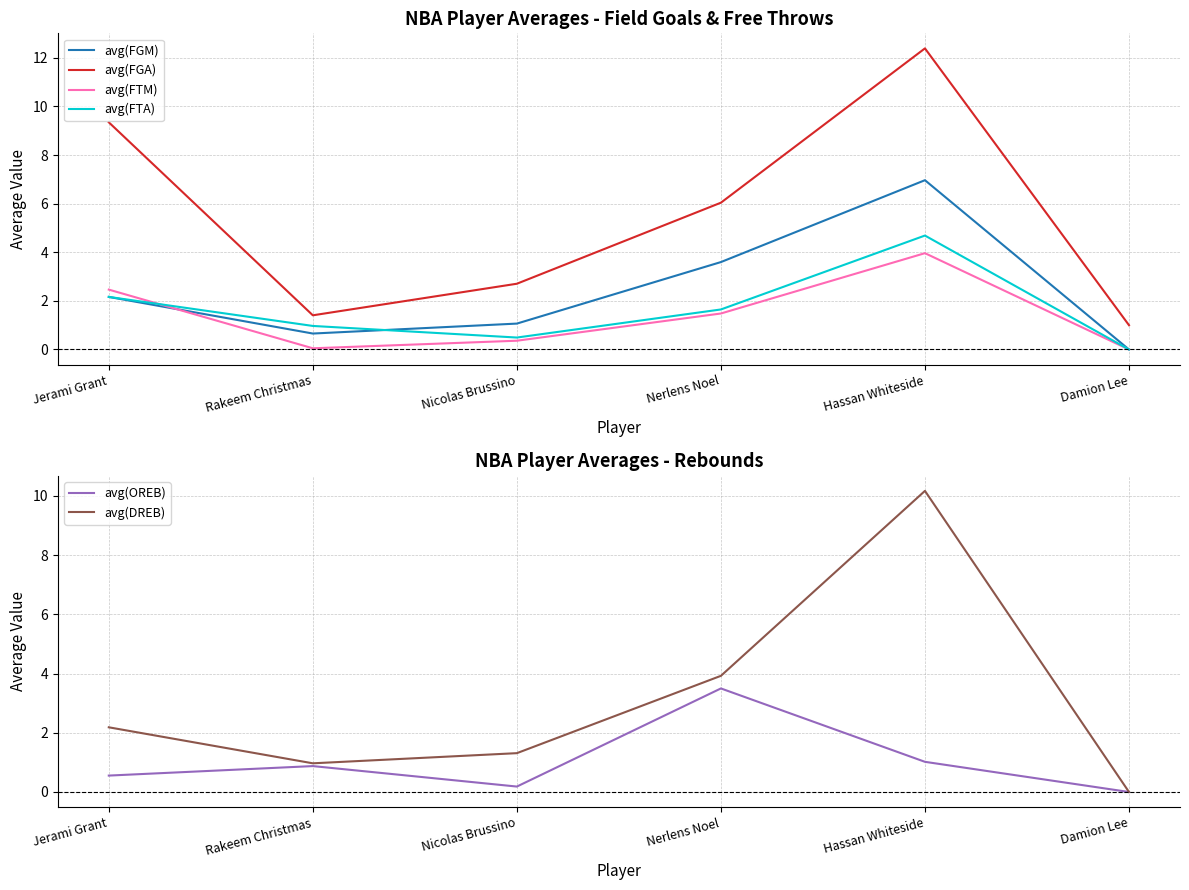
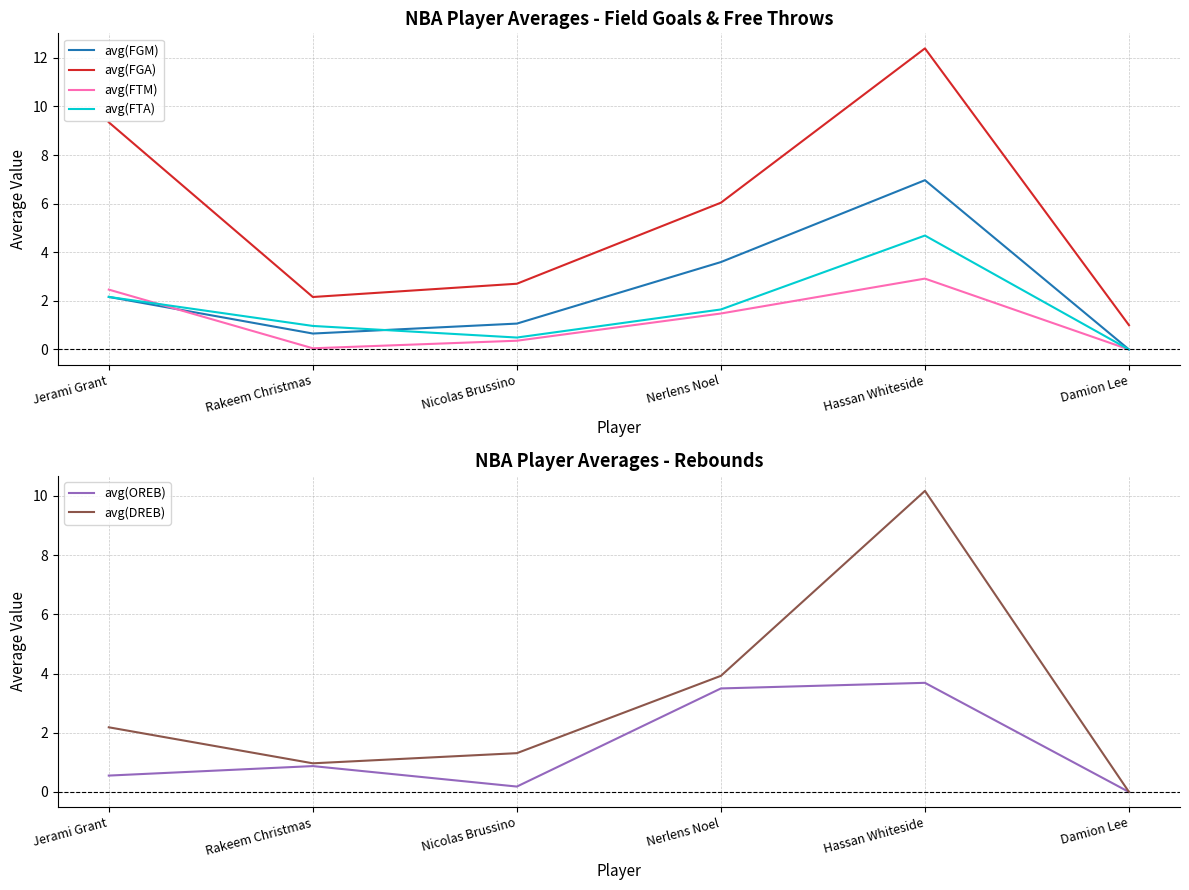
NBA Player Averages - Field Goals & Free Throws, avg(FGA), Rakeem Christmas: 1.4 -> 2.2
NBA Player Averages - Field Goals & Free Throws, avg(FTM), Hassan Whiteside: 4.0 -> 2.9
NBA Player Averages - Rebounds, avg(OREB), Hassan Whiteside: 1.0 -> 3.7
